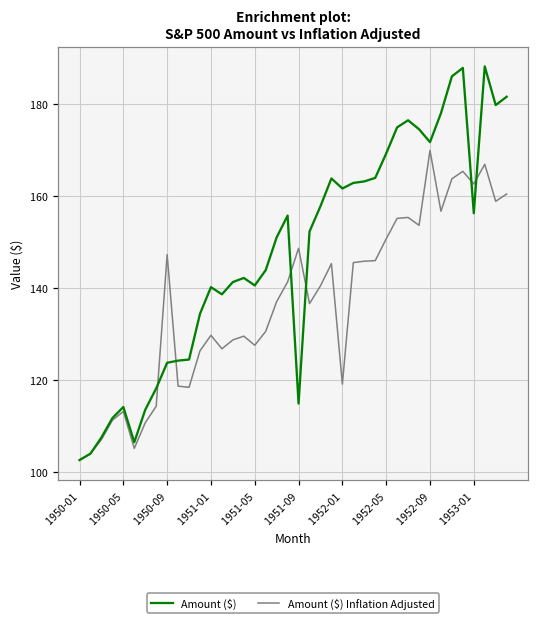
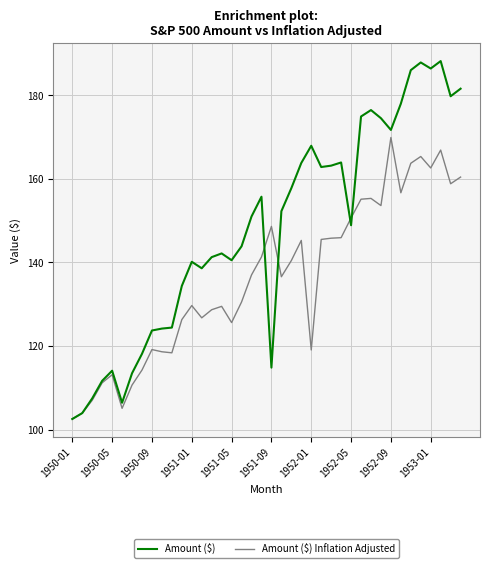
Amount ($) Inflation Adjusted, 1950-09: 147 -> 119
Amount ($) Inflation Adjusted, 1951-05: 128 -> 126
Amount ($), 1952-01: 162 -> 168
Amount ($), 1952-05: 169 -> 149
Amount ($), 1953-01: 156 -> 186
